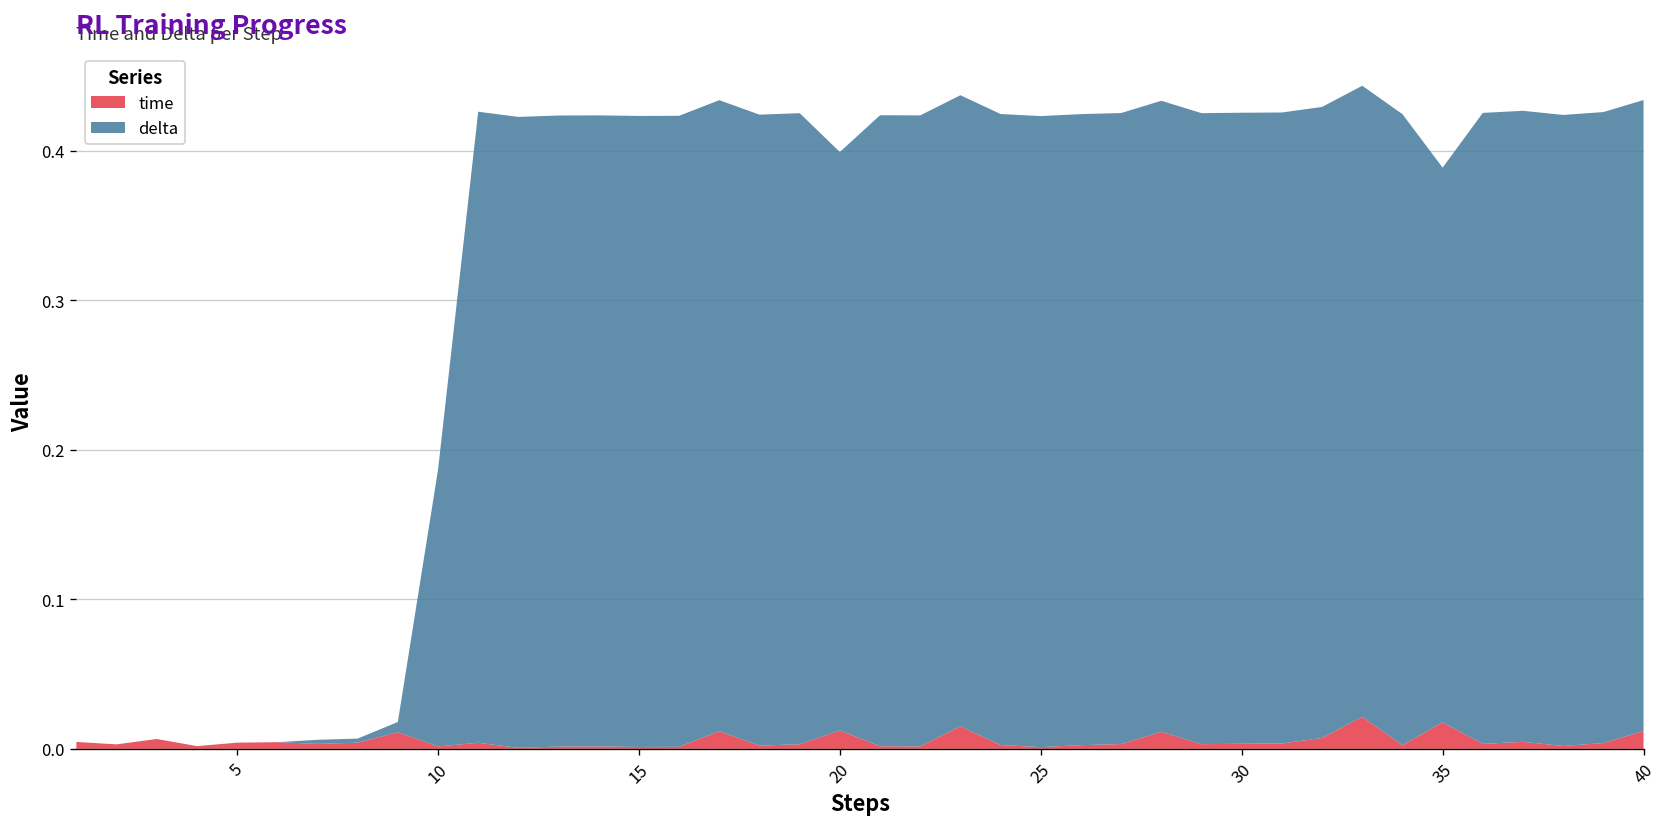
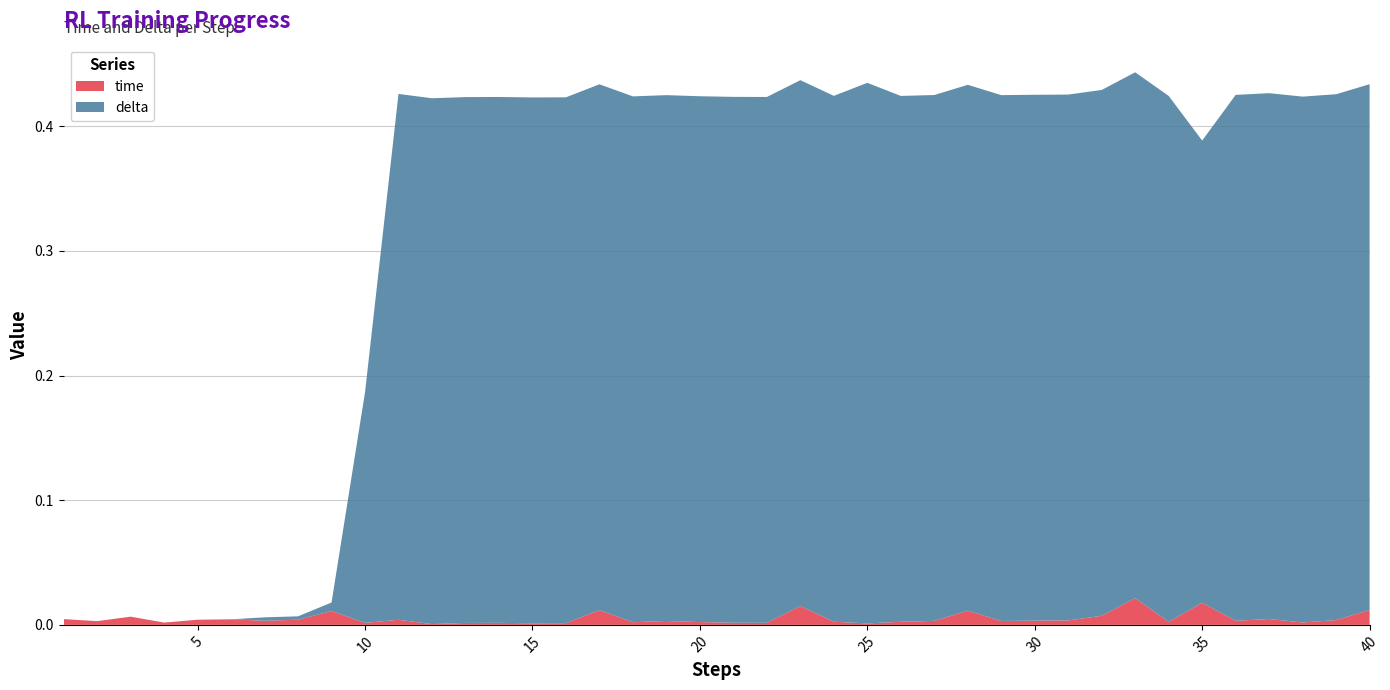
time, 20: 0.012 -> 0.002
delta, 20: 0.387 -> 0.422
delta, 25: 0.422 -> 0.434
